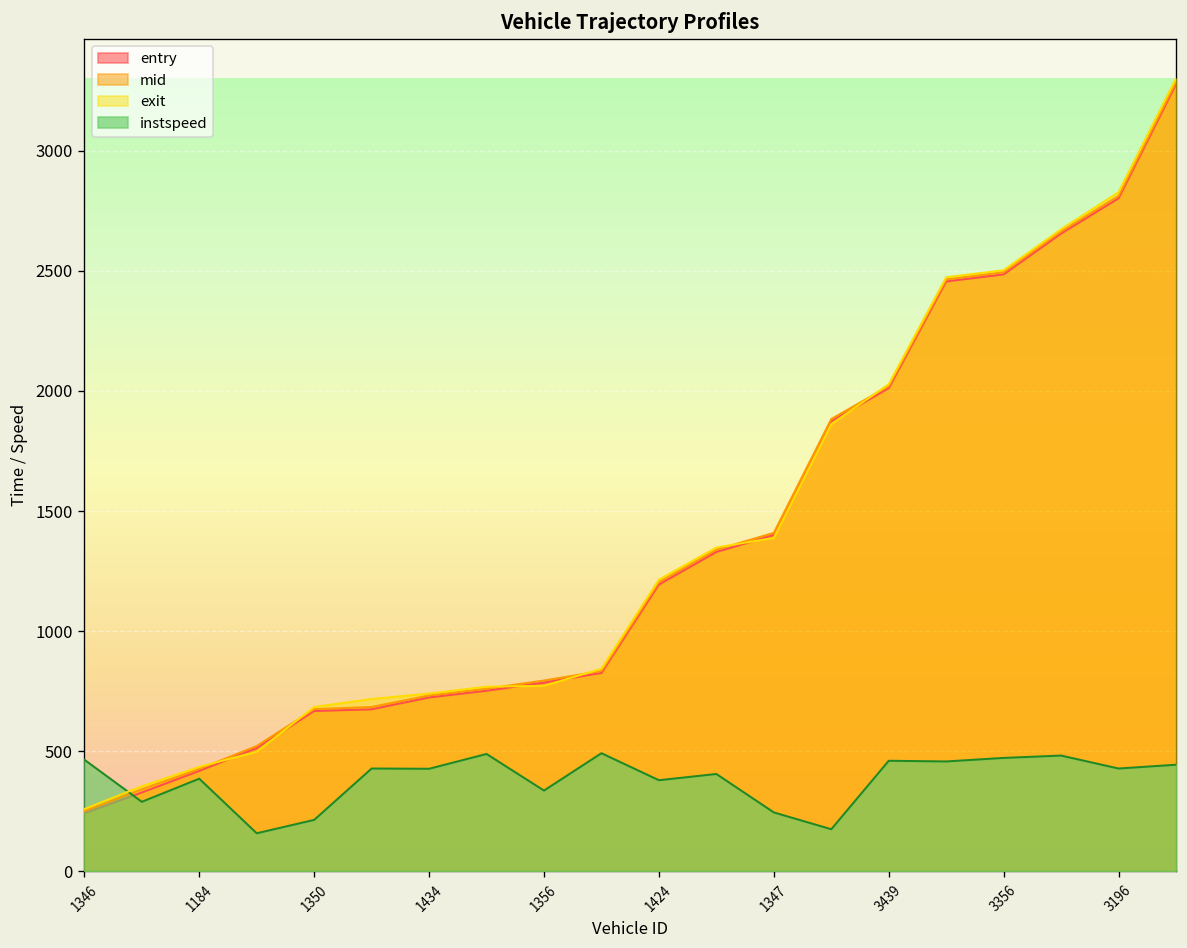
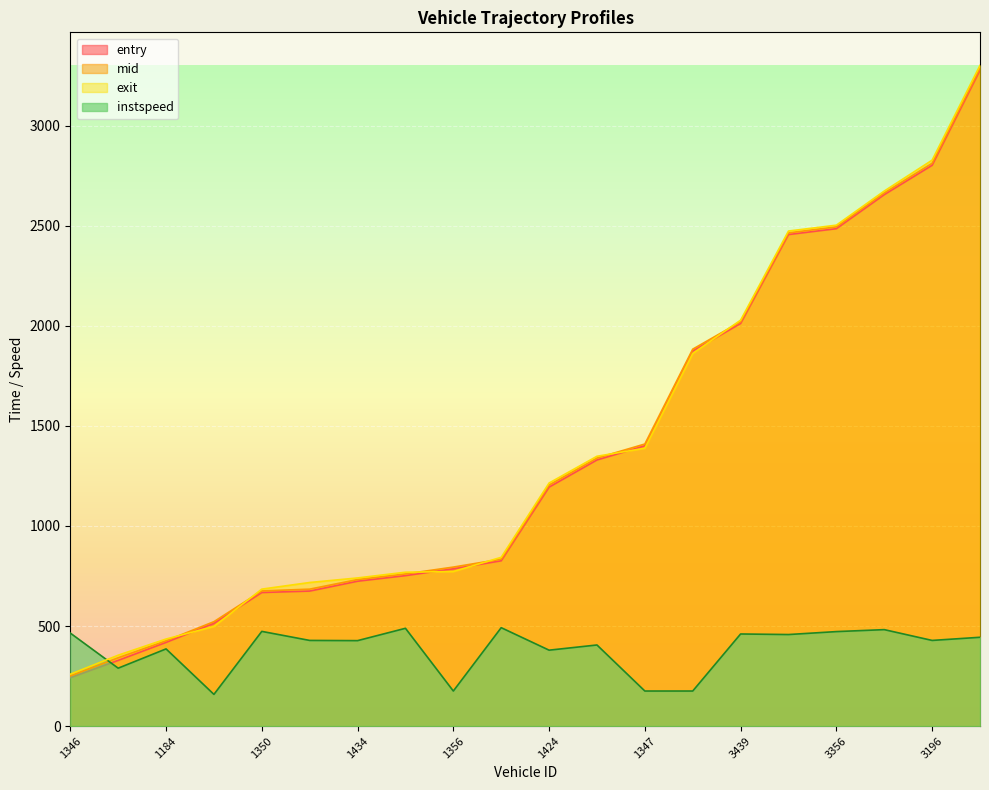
instspeed, 1350: 210 -> 470
instspeed, 1356: 340 -> 180
instspeed, 1347: 250 -> 180
